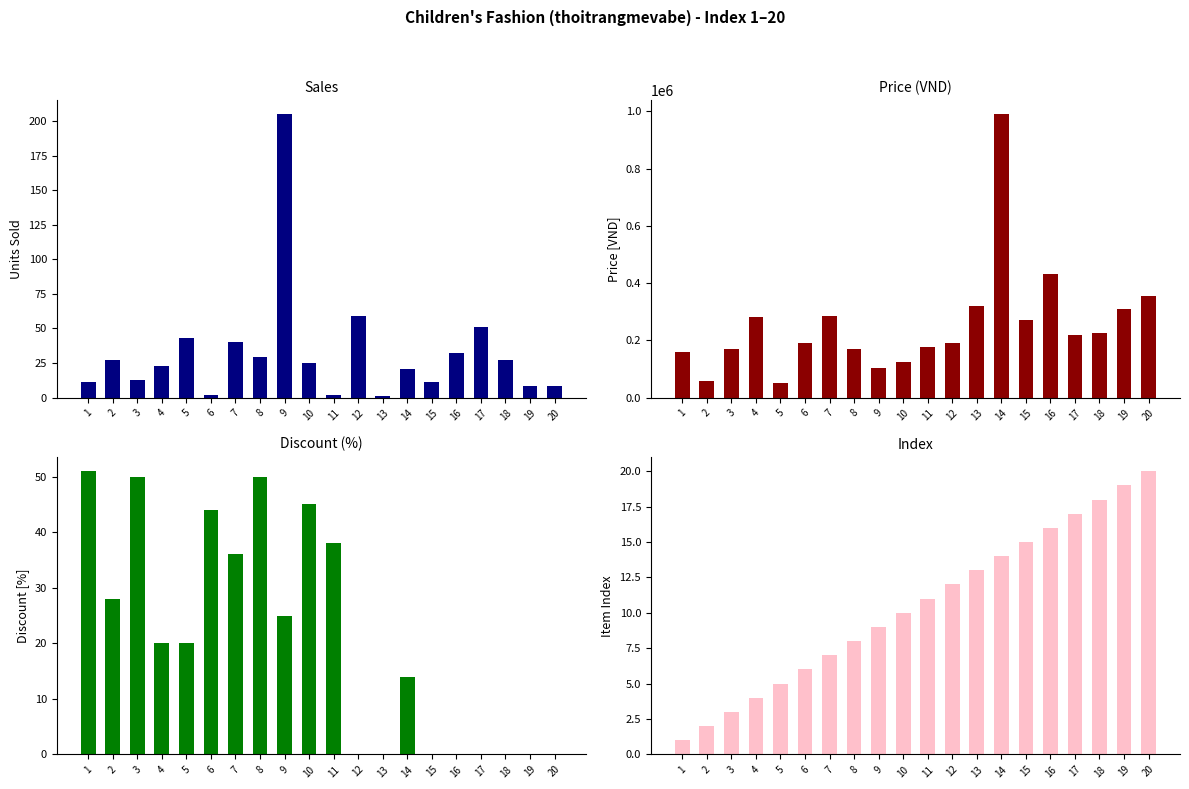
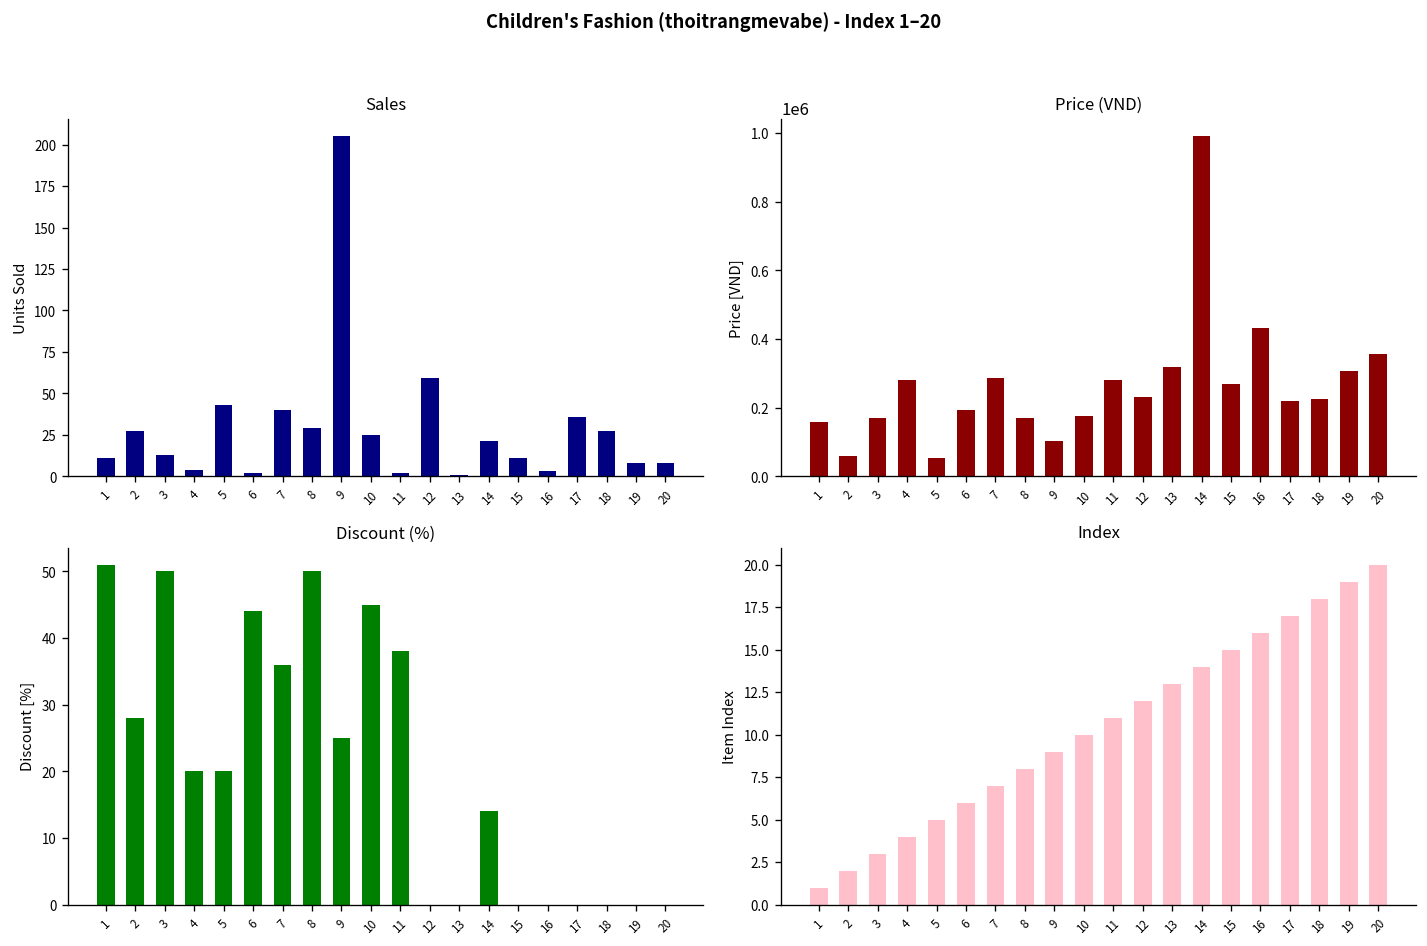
Sales, 4: 23 -> 4
Sales, 16: 32 -> 3
Sales, 17: 51 -> 36
Price (VND), 10: 130000 -> 180000
Price (VND), 11: 180000 -> 280000
Price (VND), 12: 190000 -> 230000
